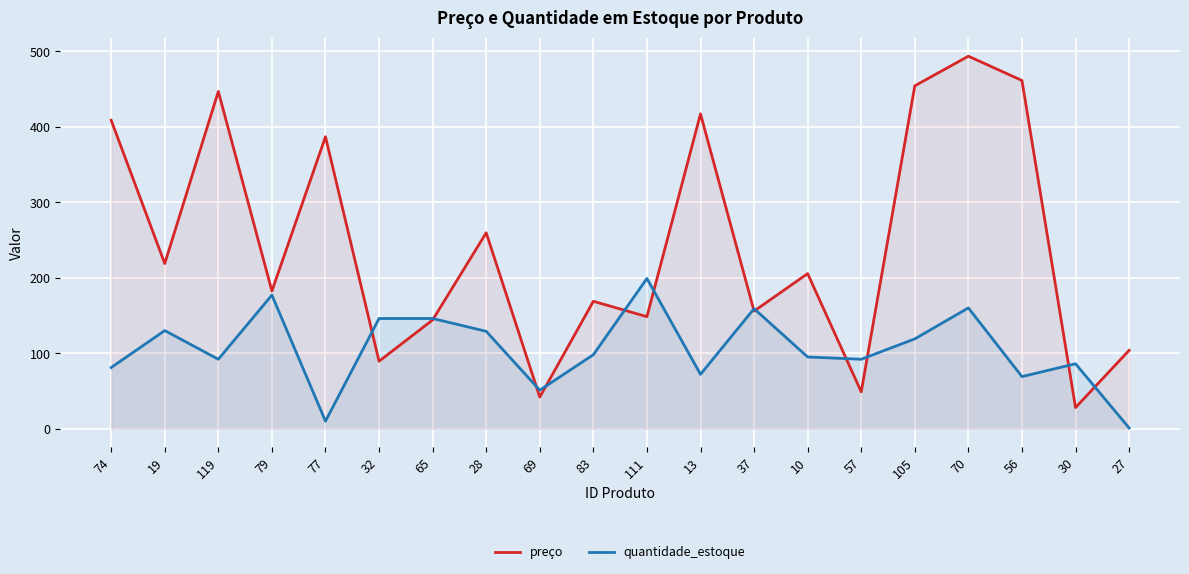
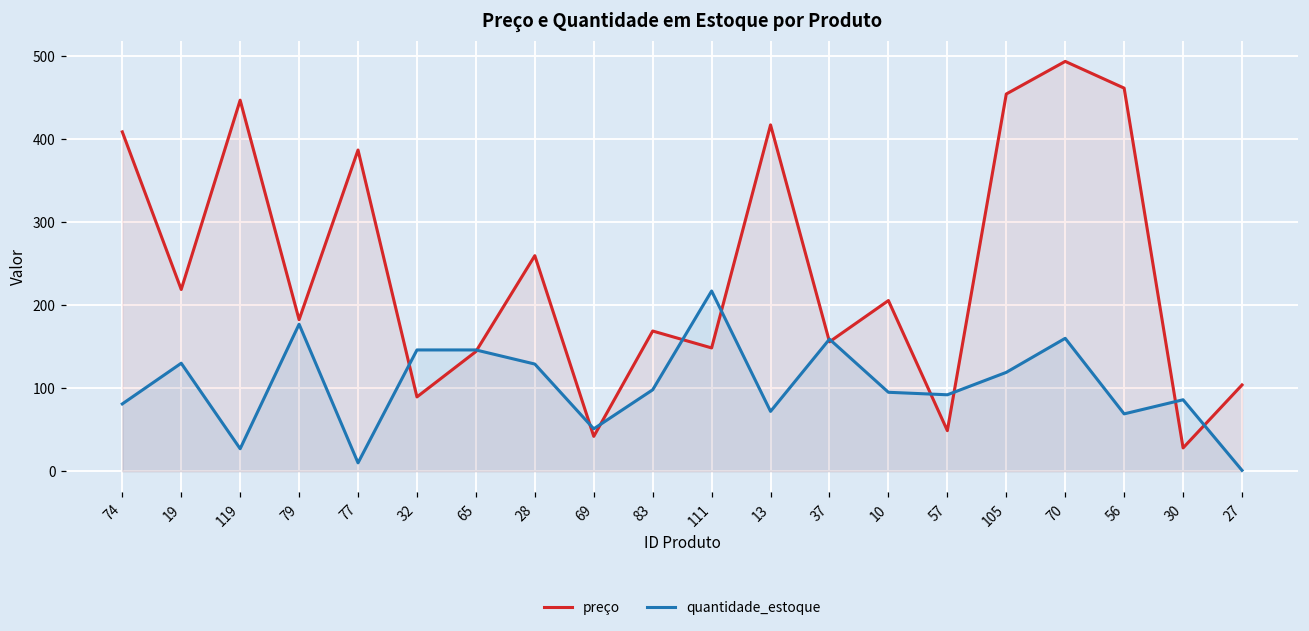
quantidade_estoque, 119: 90 -> 30
quantidade_estoque, 111: 200 -> 220
